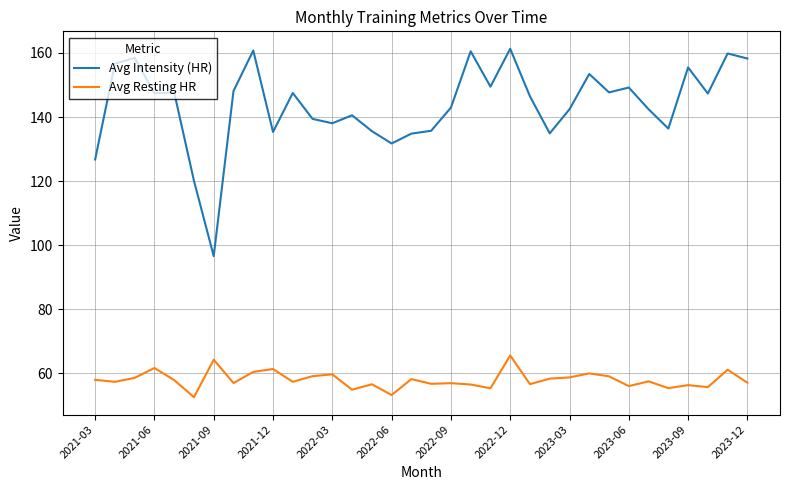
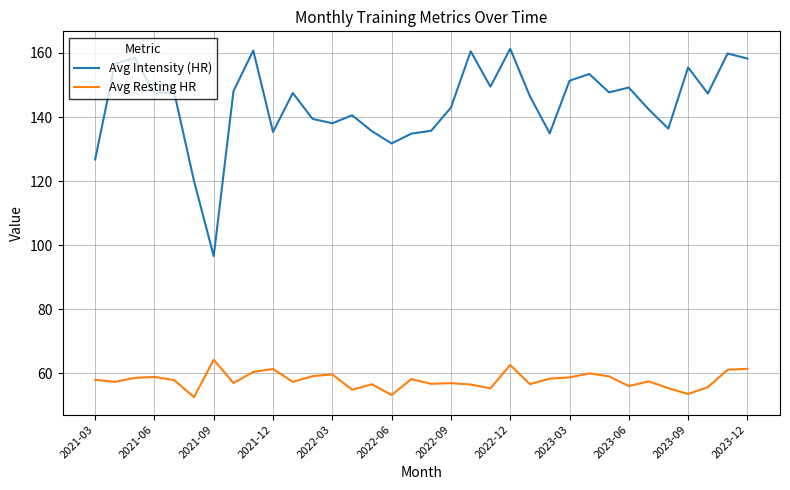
Avg Resting HR, 2021-06: 62 -> 59
Avg Resting HR, 2022-12: 66 -> 63
Avg Intensity (HR), 2023-03: 142 -> 151
Avg Resting HR, 2023-09: 56 -> 54
Avg Resting HR, 2023-12: 57 -> 61
